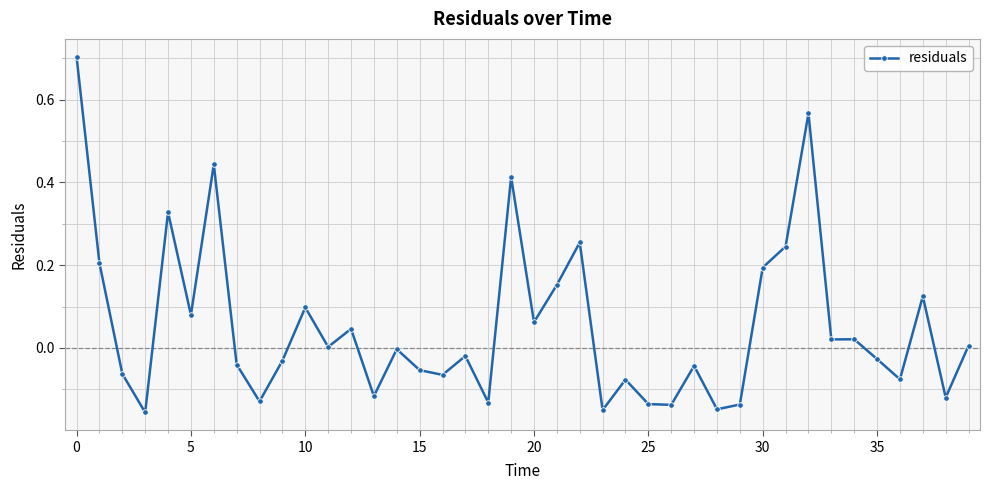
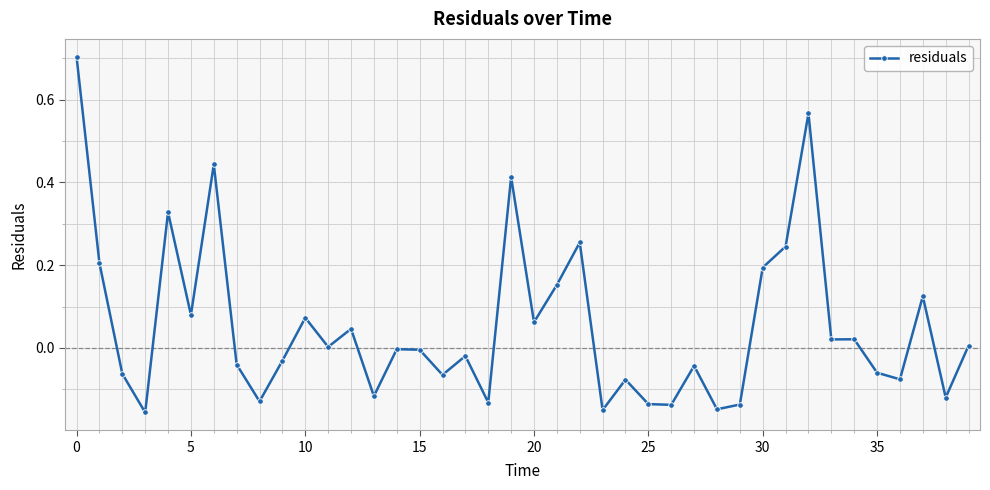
10: 0.10 -> 0.07
15: -0.05 -> 0.00
35: -0.03 -> -0.06
